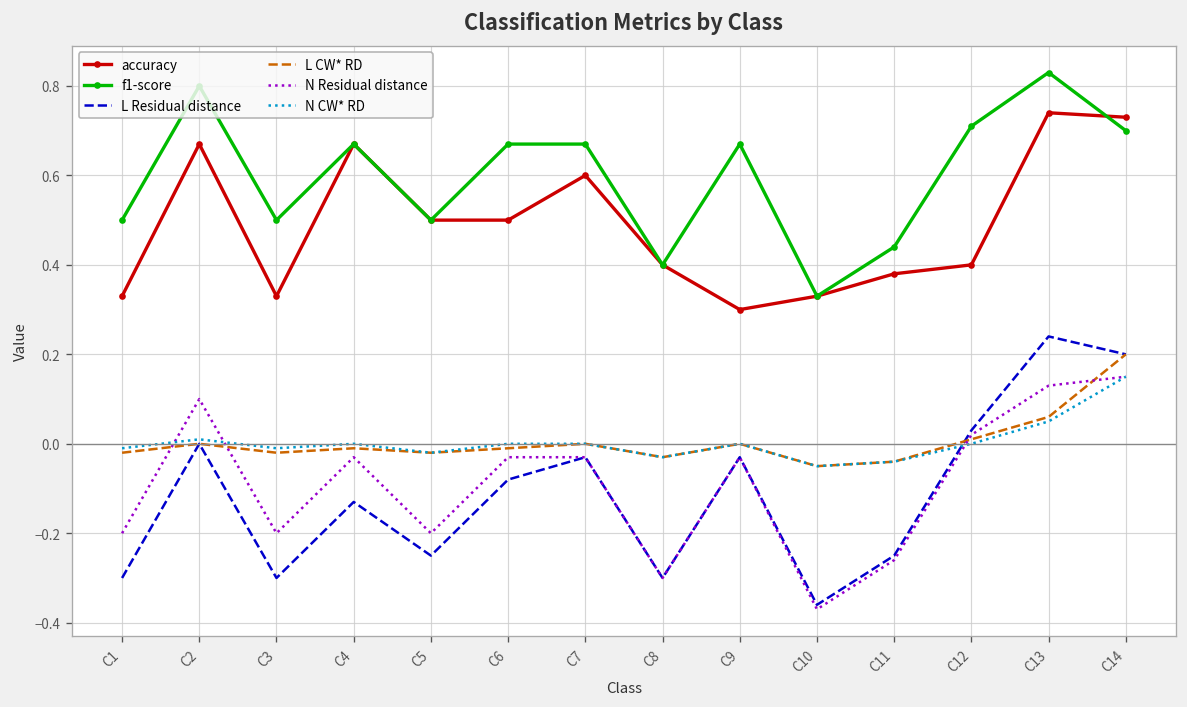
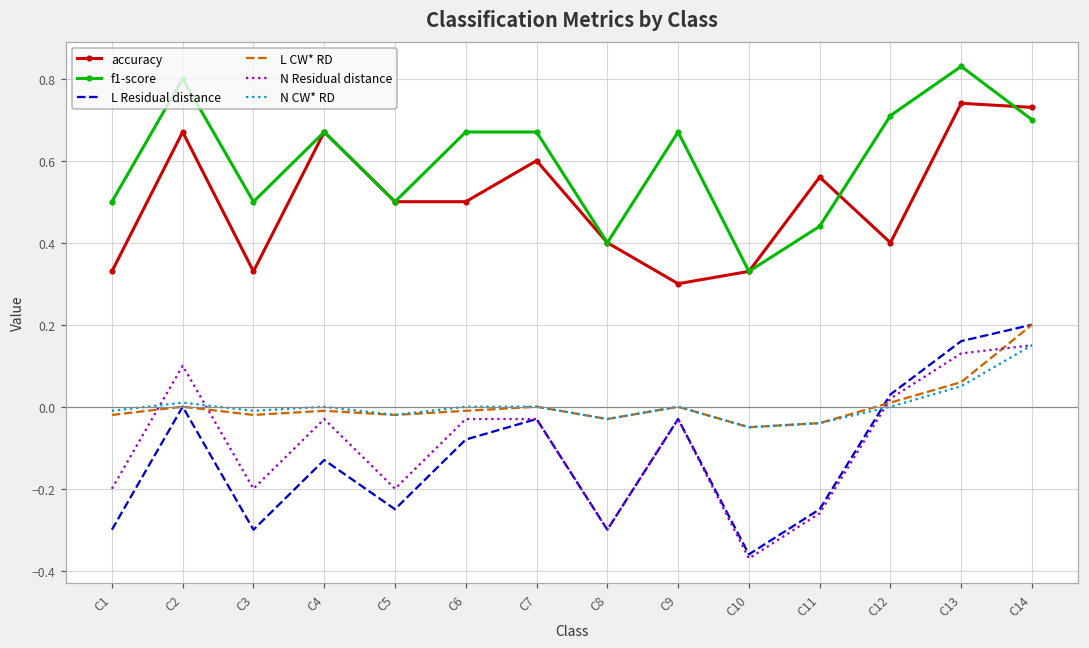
accuracy, C11: 0.38 -> 0.56
L Residual distance, C13: 0.24 -> 0.16
